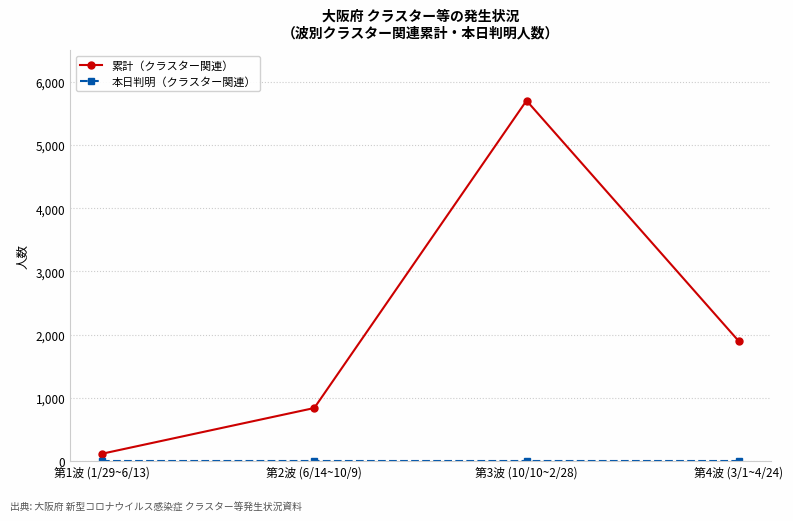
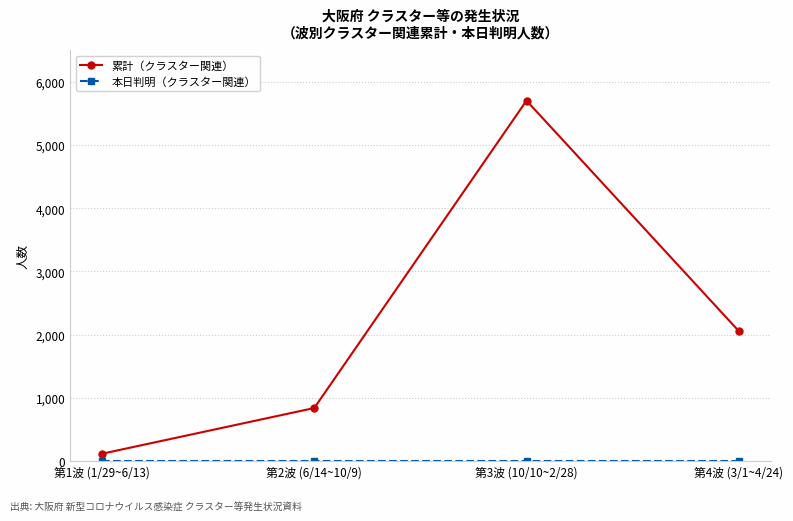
累計（クラスター関連）, 第4波 (3/1~4/24): 1,900 -> 2,100
